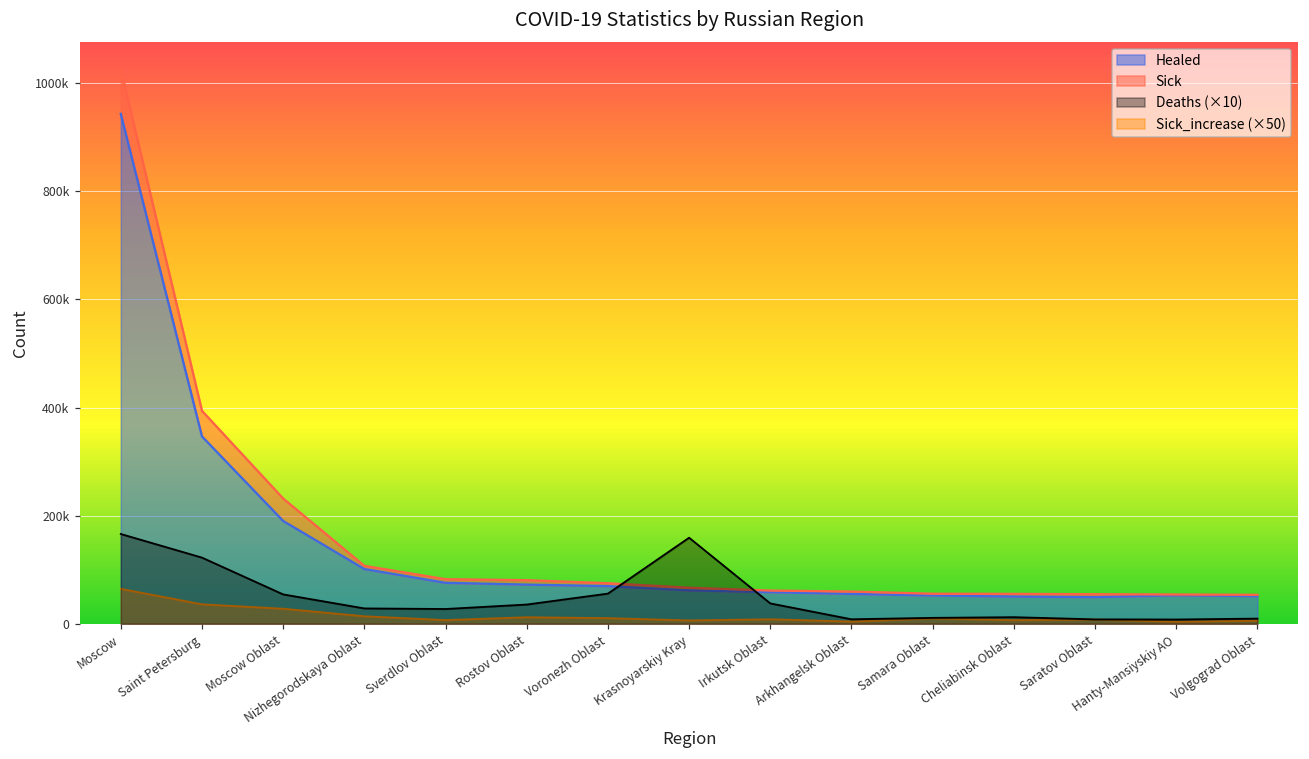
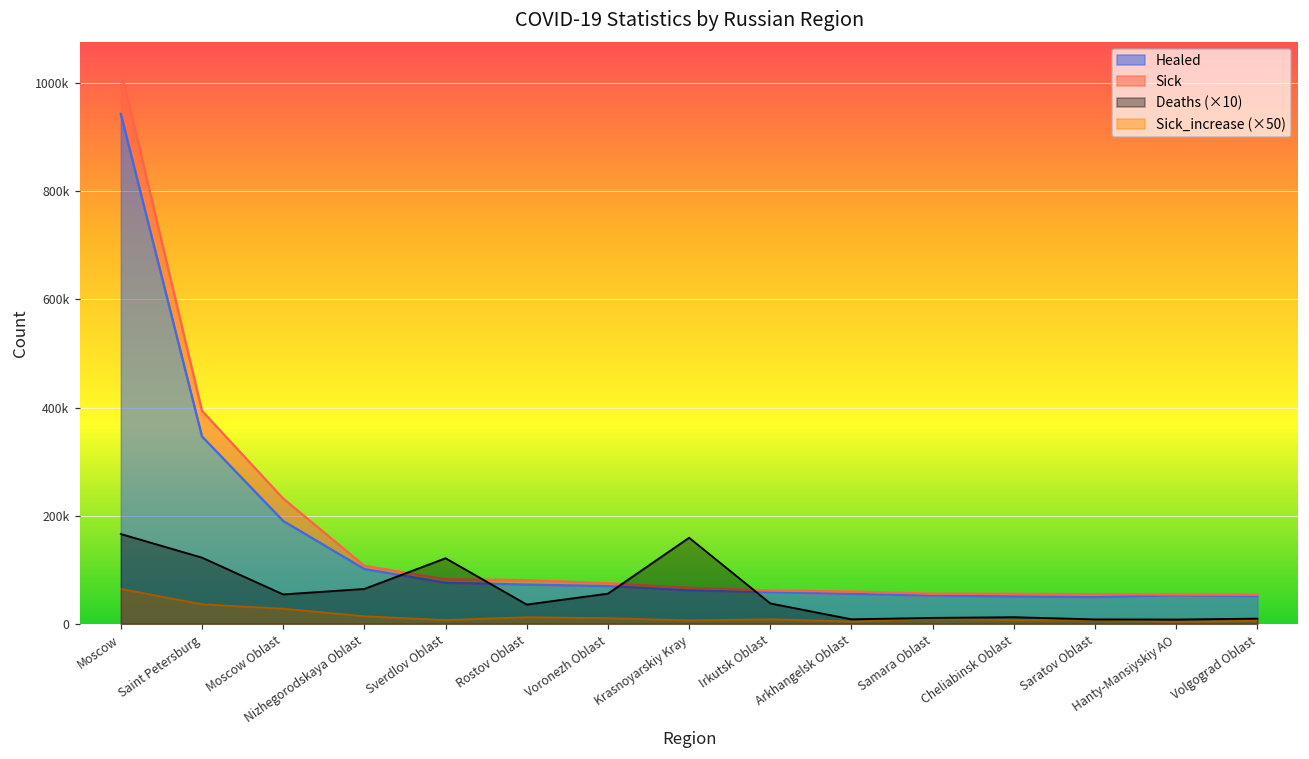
Deaths (×10), Nizhegorodskaya Oblast: 30000 -> 60000
Deaths (×10), Sverdlov Oblast: 30000 -> 120000
